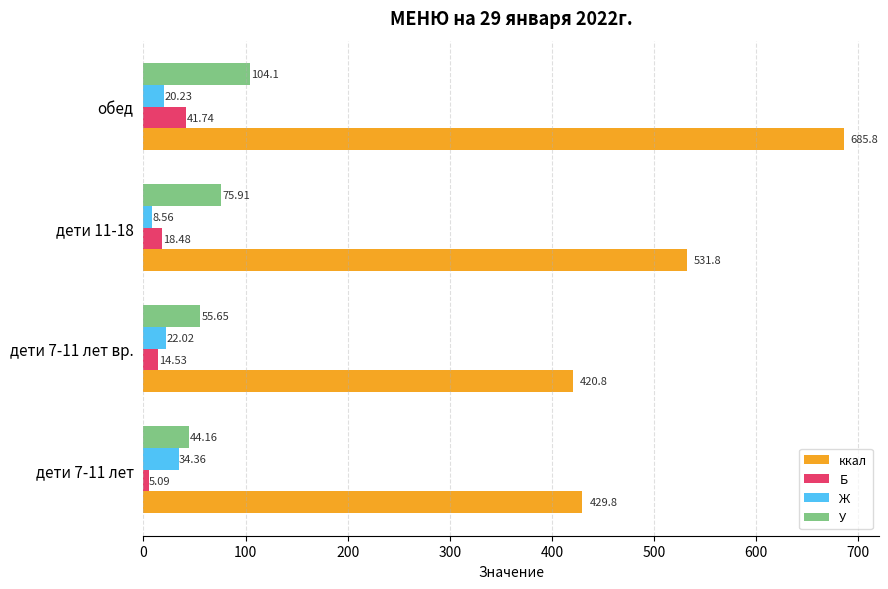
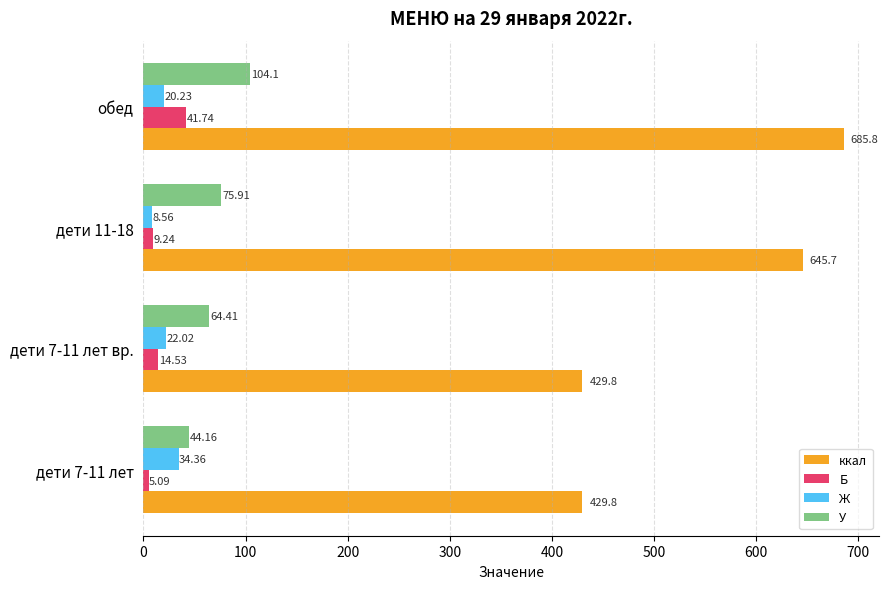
Б, дети 11-18: 18.48 -> 9.24
ккал, дети 11-18: 531.8 -> 645.7
У, дети 7-11 лет вр.: 55.65 -> 64.41
ккал, дети 7-11 лет вр.: 420.8 -> 429.8
